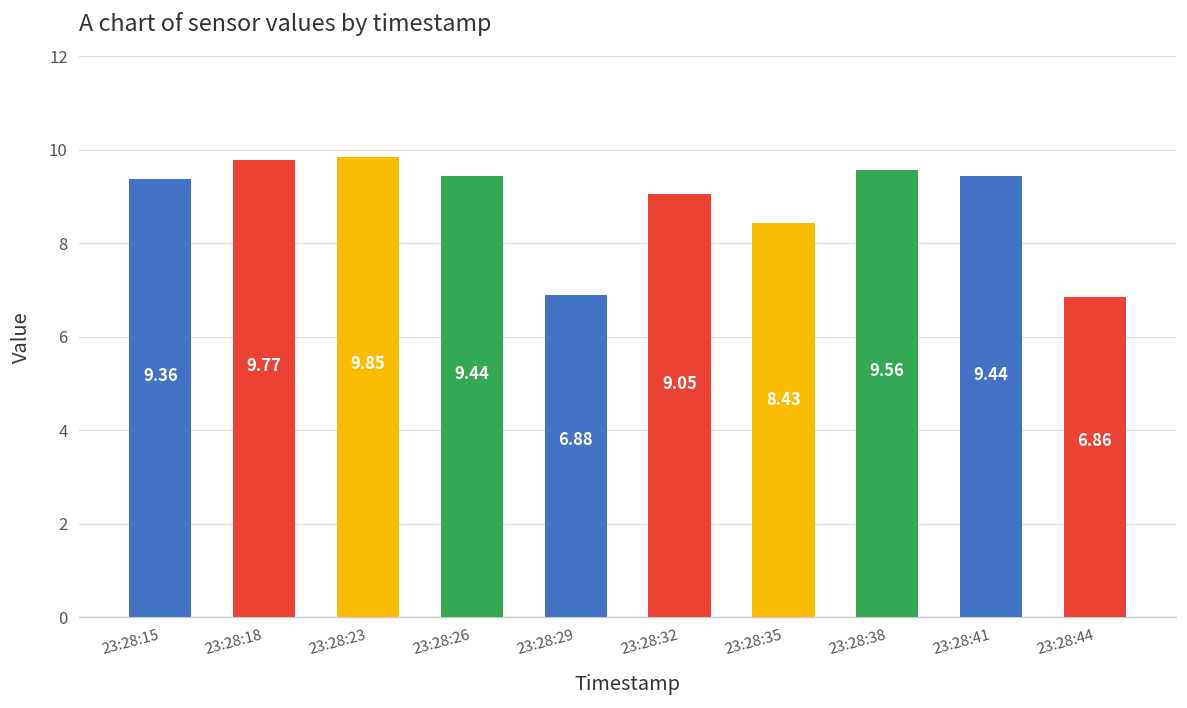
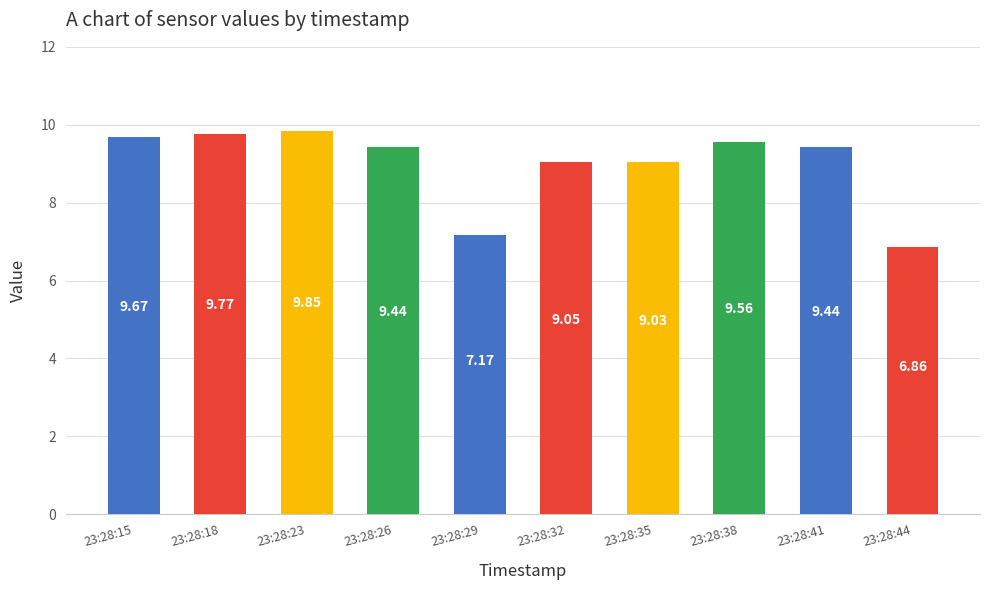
23:28:15: 9.36 -> 9.67
23:28:29: 6.88 -> 7.17
23:28:35: 8.43 -> 9.03
